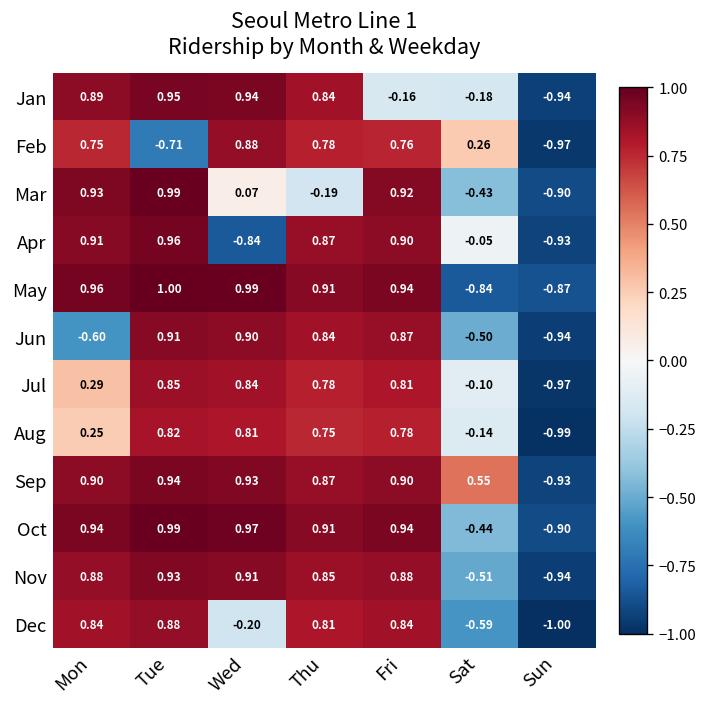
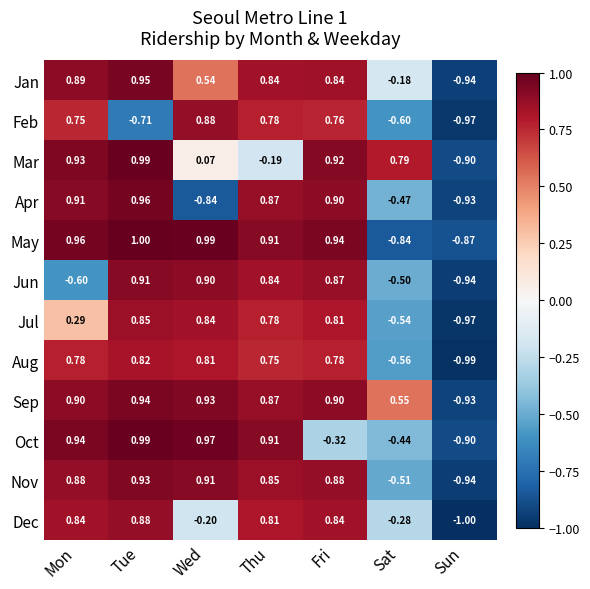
Jan, Wed: 0.94 -> 0.54
Jan, Fri: -0.16 -> 0.84
Feb, Sat: 0.26 -> -0.60
Mar, Sat: -0.43 -> 0.79
Apr, Sat: -0.05 -> -0.47
Jul, Sat: -0.10 -> -0.54
Aug, Mon: 0.25 -> 0.78
Aug, Sat: -0.14 -> -0.56
Oct, Fri: 0.94 -> -0.32
Dec, Sat: -0.59 -> -0.28
